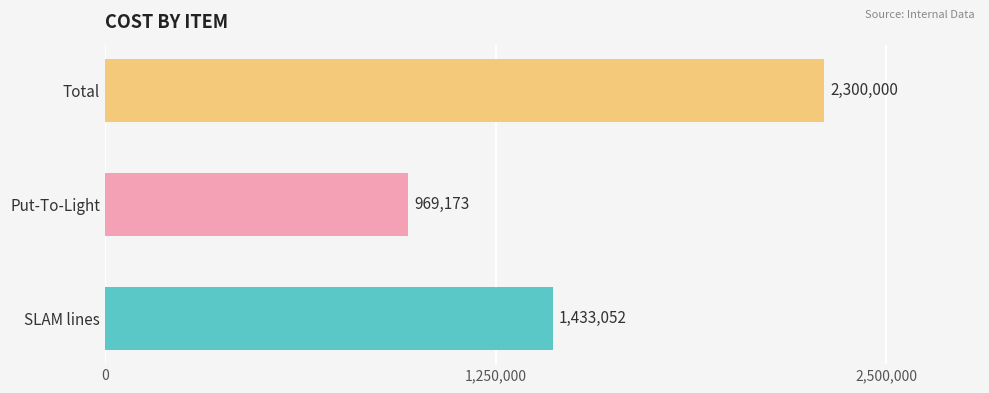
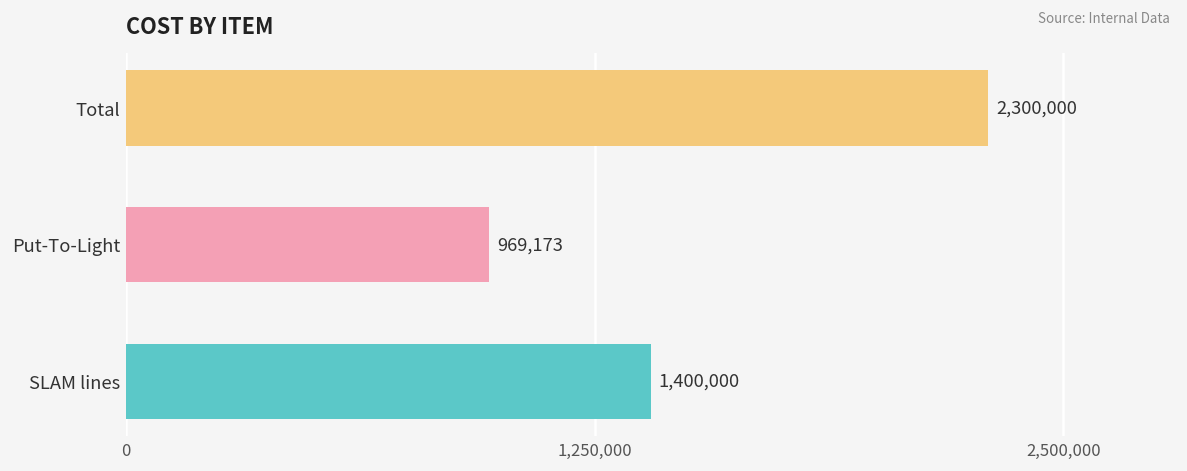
SLAM lines: 1,433,052 -> 1,400,000
